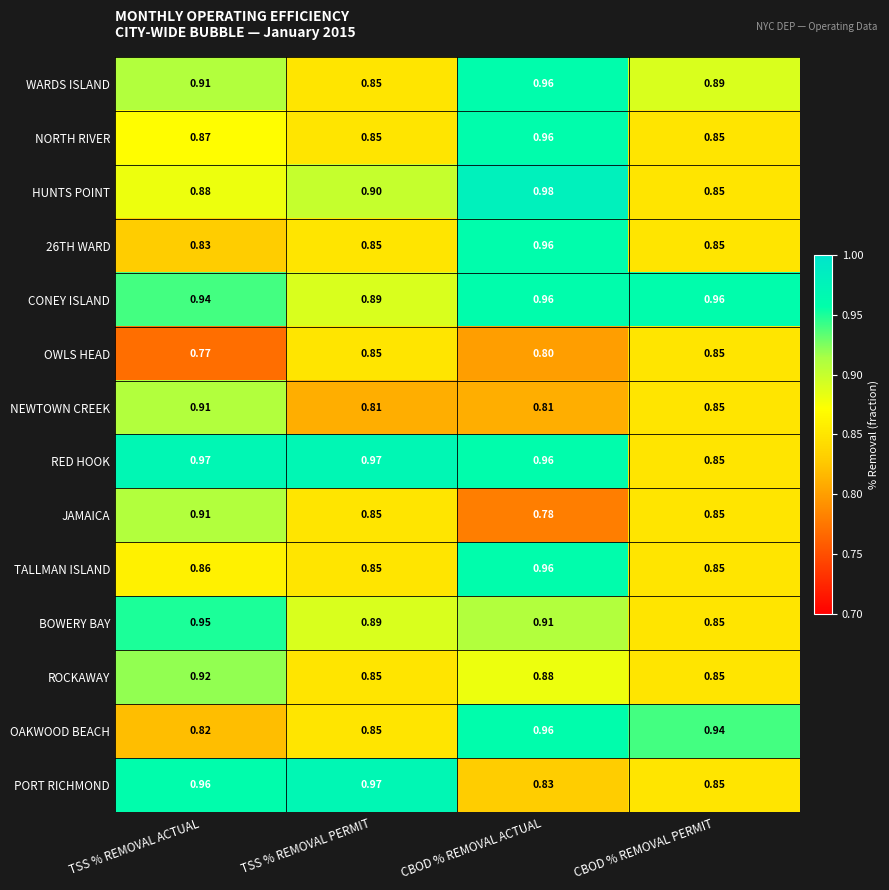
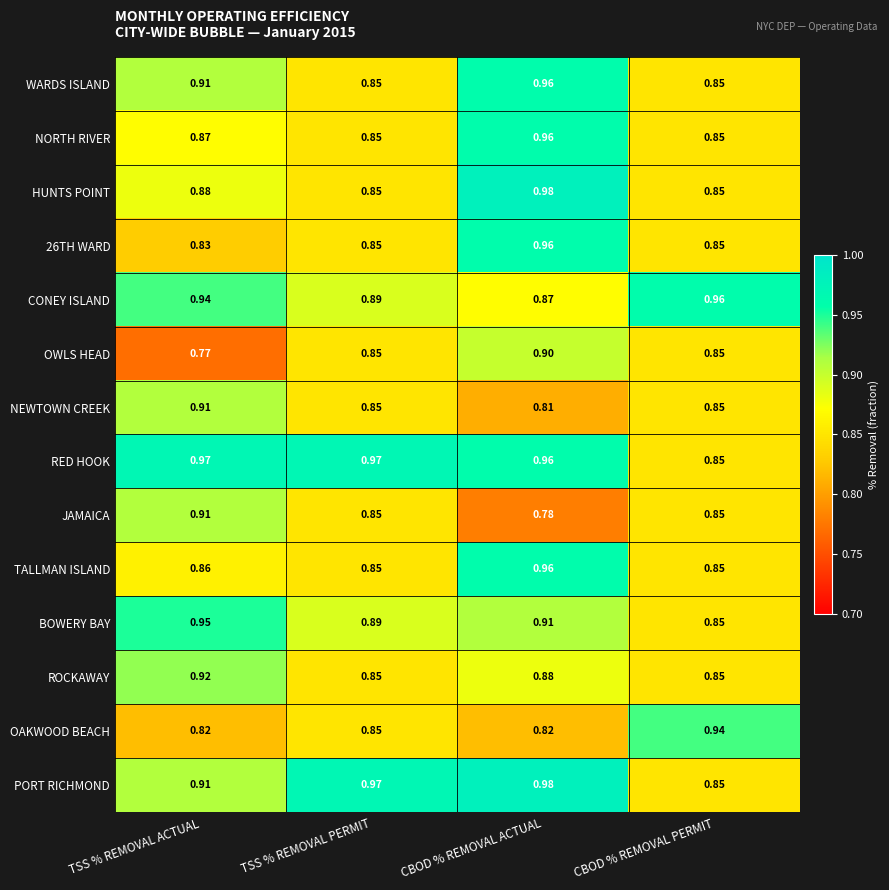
WARDS ISLAND, CBOD % REMOVAL PERMIT: 0.89 -> 0.85
HUNTS POINT, TSS % REMOVAL PERMIT: 0.90 -> 0.85
CONEY ISLAND, CBOD % REMOVAL ACTUAL: 0.96 -> 0.87
OWLS HEAD, CBOD % REMOVAL ACTUAL: 0.80 -> 0.90
NEWTOWN CREEK, TSS % REMOVAL PERMIT: 0.81 -> 0.85
OAKWOOD BEACH, CBOD % REMOVAL ACTUAL: 0.96 -> 0.82
PORT RICHMOND, TSS % REMOVAL ACTUAL: 0.96 -> 0.91
PORT RICHMOND, CBOD % REMOVAL ACTUAL: 0.83 -> 0.98
